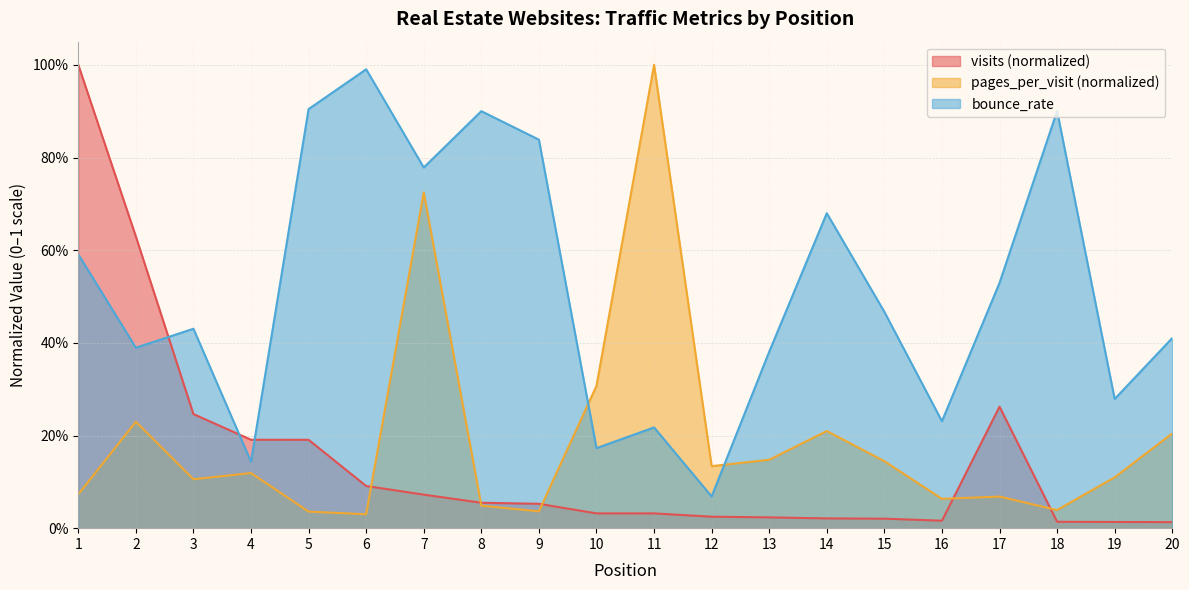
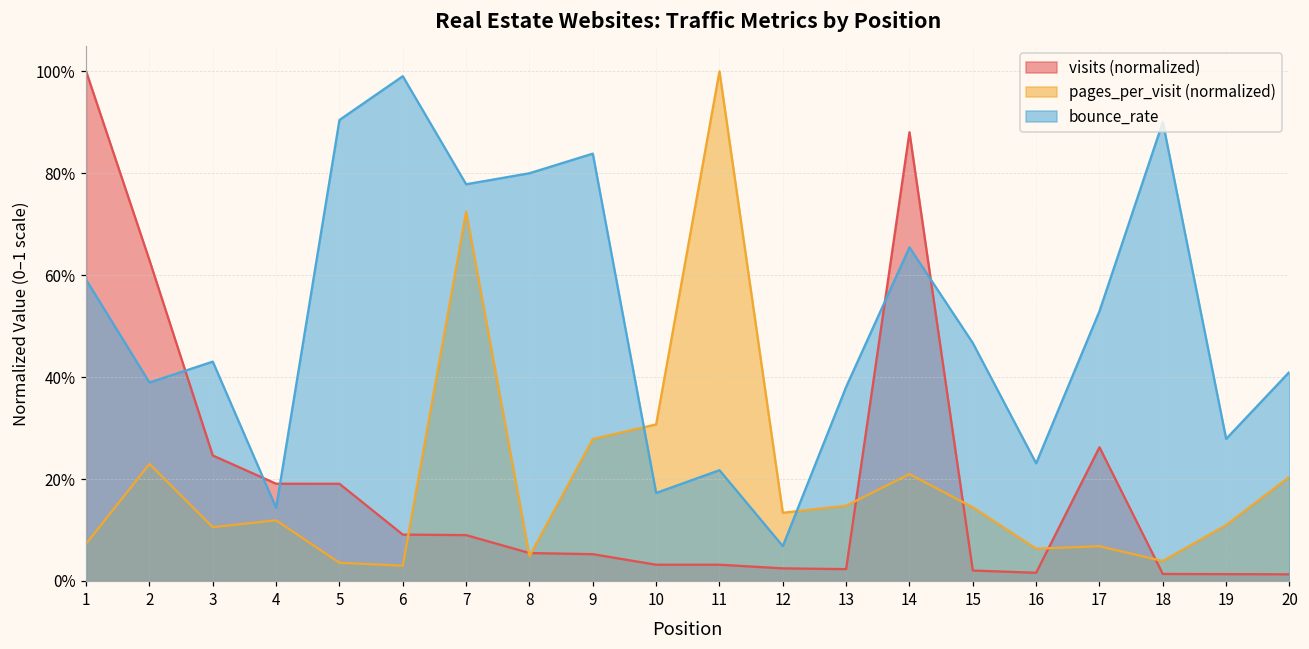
visits (normalized), 7: 7% -> 9%
bounce_rate, 8: 90% -> 80%
pages_per_visit (normalized), 9: 4% -> 28%
visits (normalized), 14: 2% -> 88%
bounce_rate, 14: 68% -> 65%
